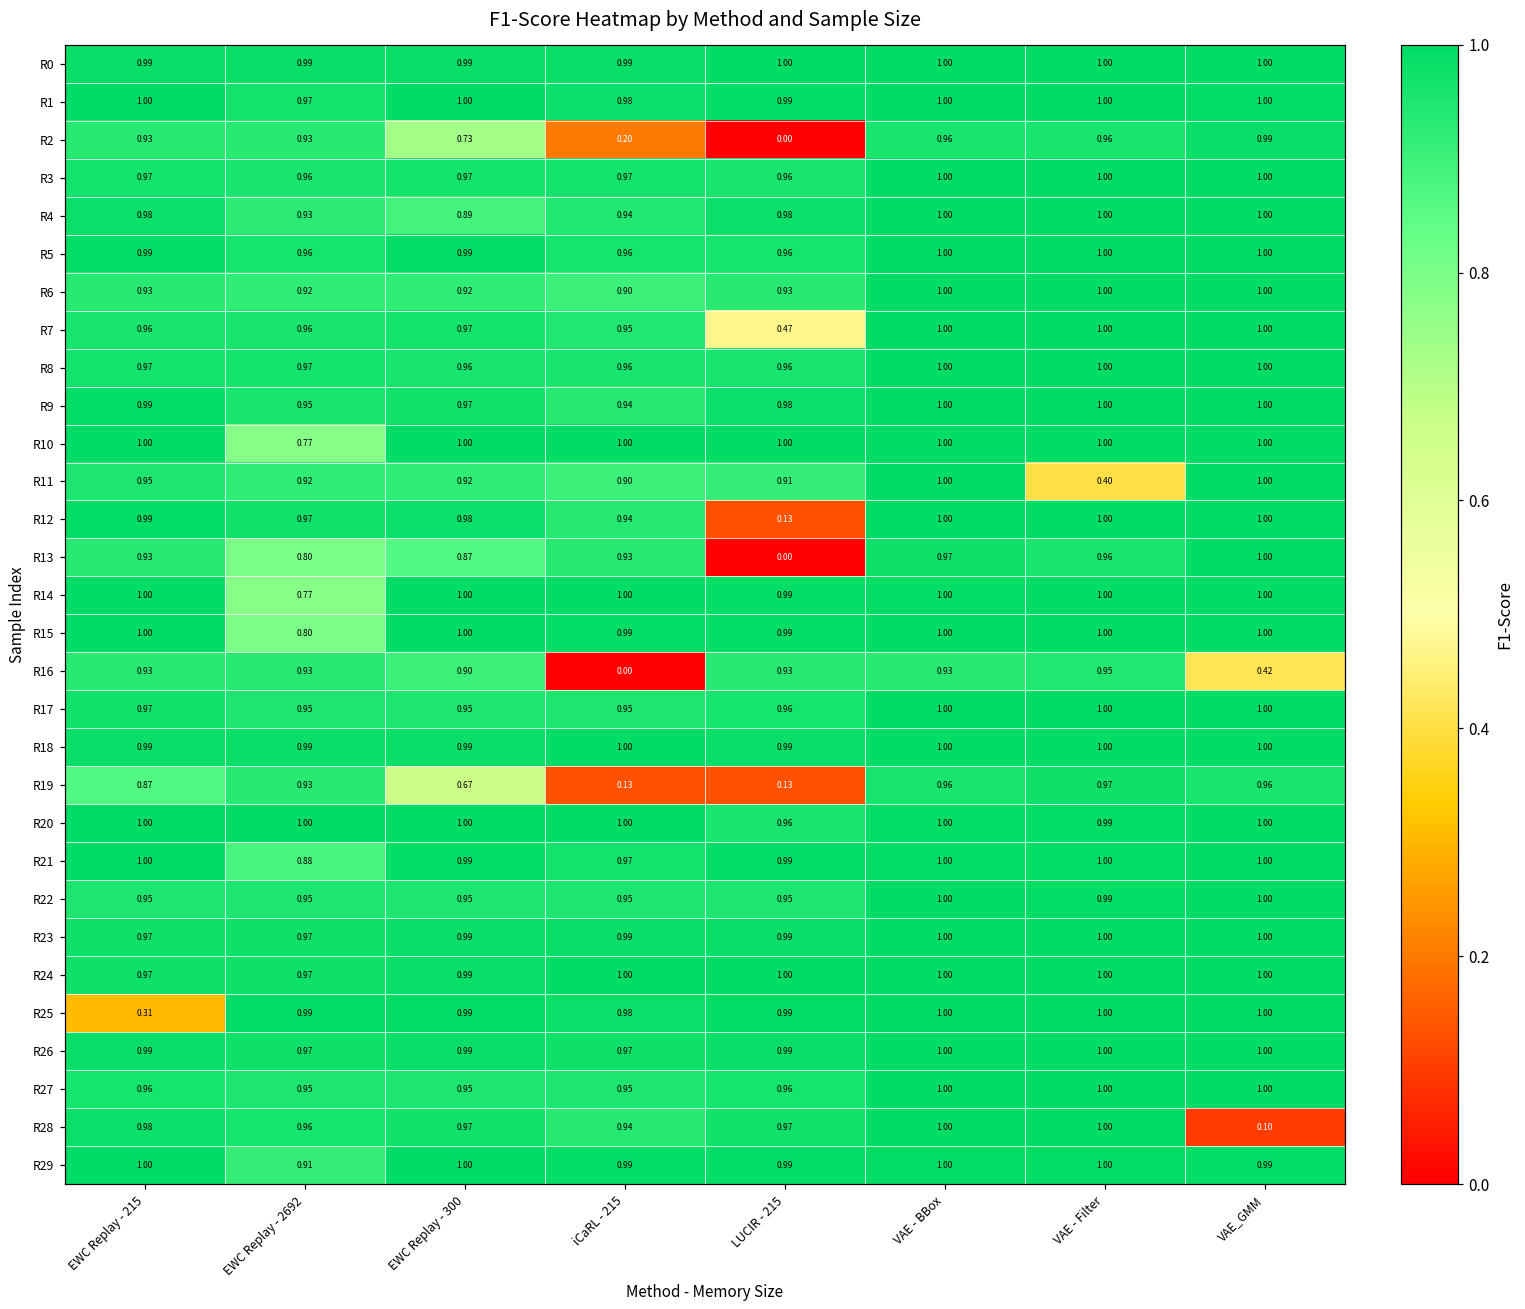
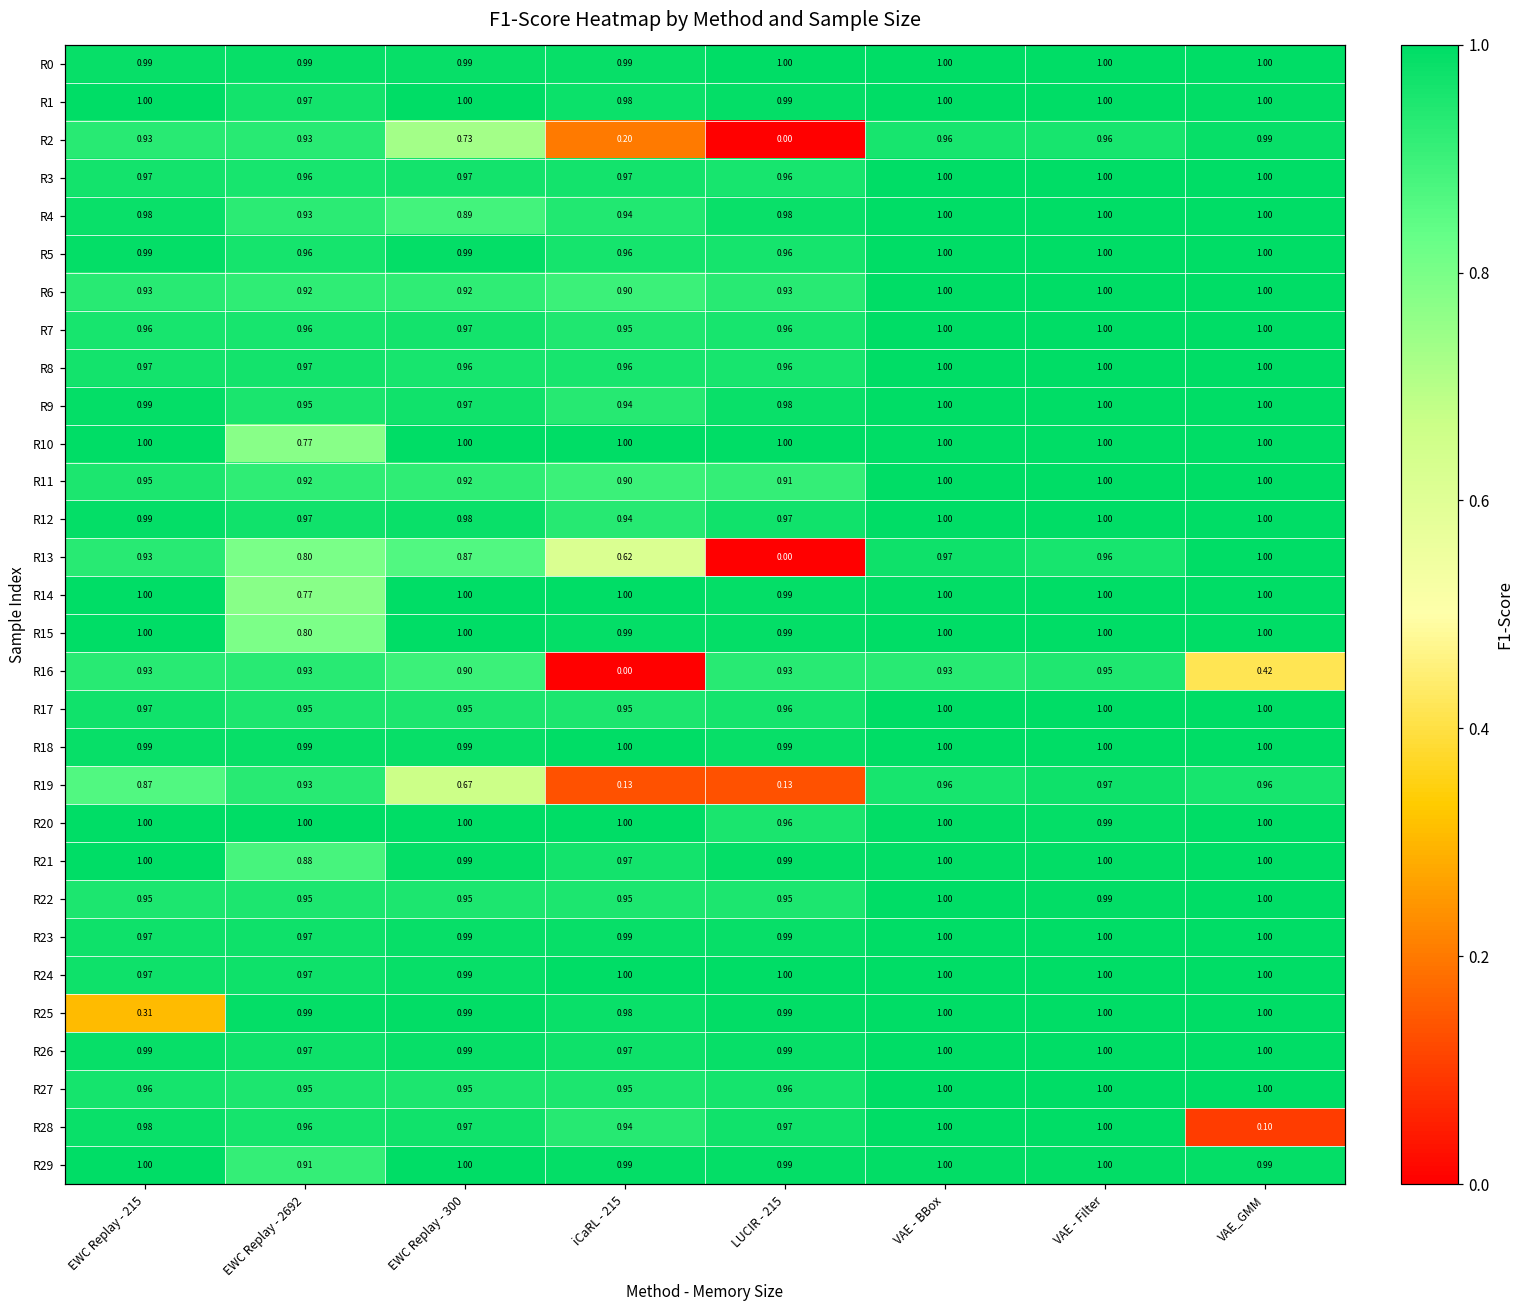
R7, LUCIR - 215: 0.47 -> 0.96
R11, VAE - Filter: 0.40 -> 1.00
R12, LUCIR - 215: 0.13 -> 0.97
R13, iCaRL - 215: 0.93 -> 0.62
